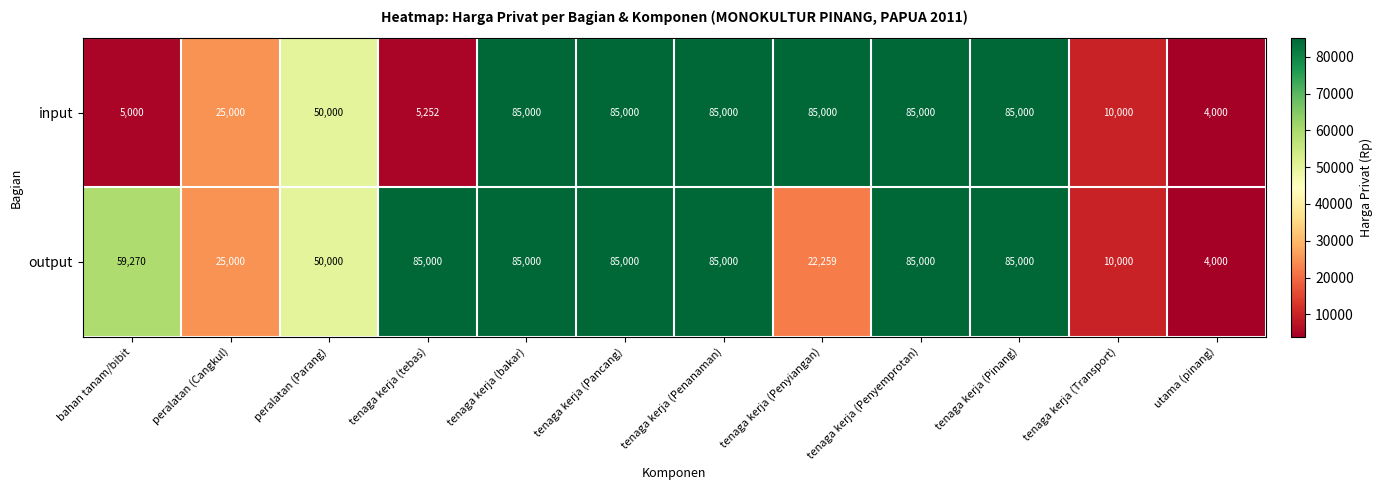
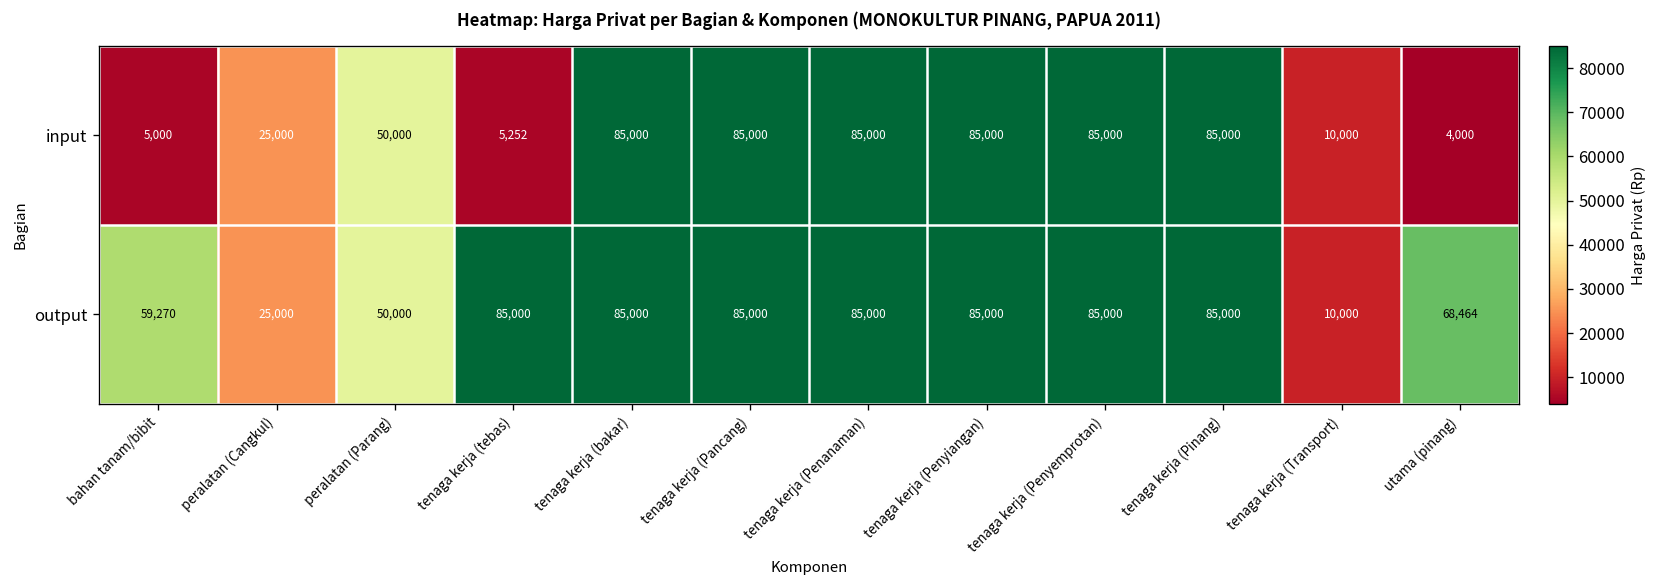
output, tenaga kerja (Penyiangan): 22,259 -> 85,000
output, utama (pinang): 4,000 -> 68,464
